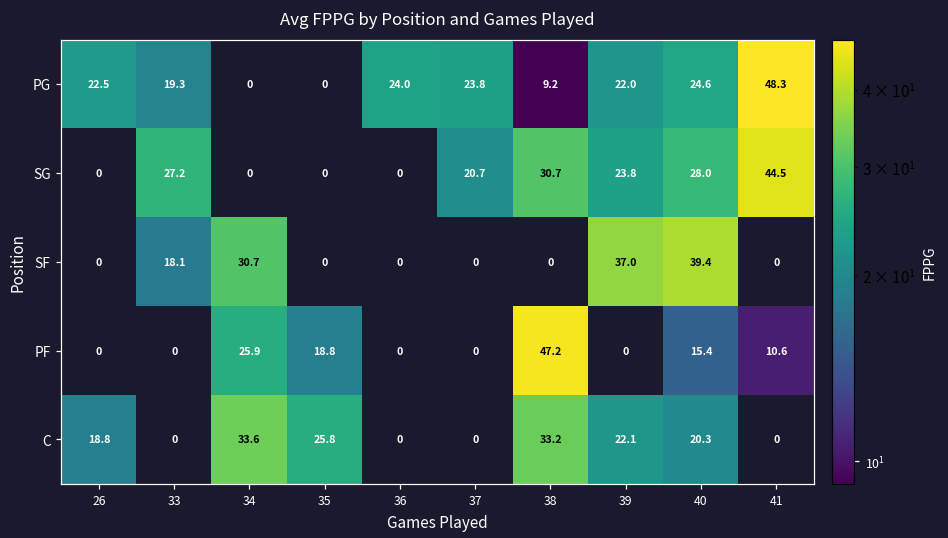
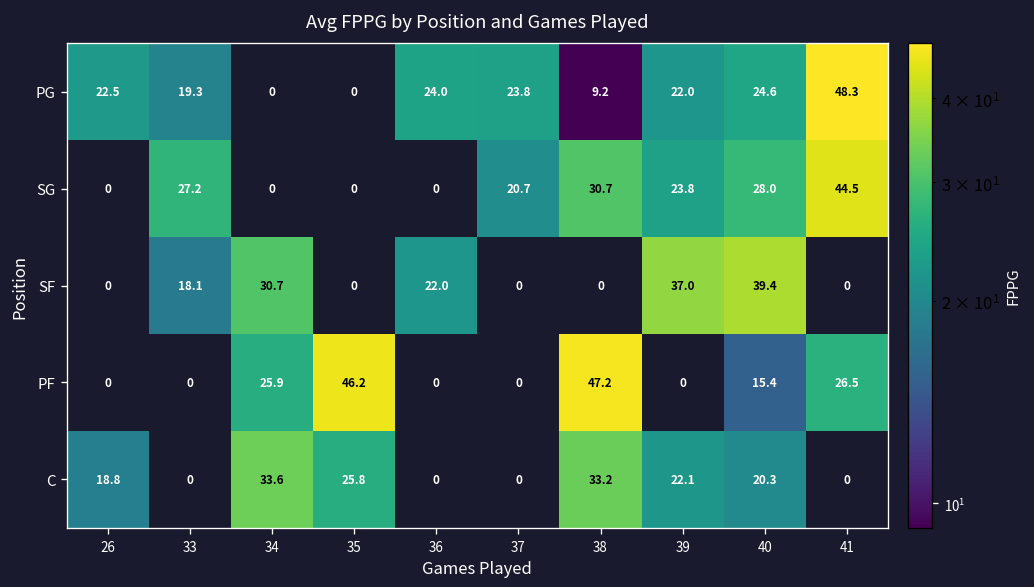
SF, 36: 0 -> 22.0
PF, 35: 18.8 -> 46.2
PF, 41: 10.6 -> 26.5
